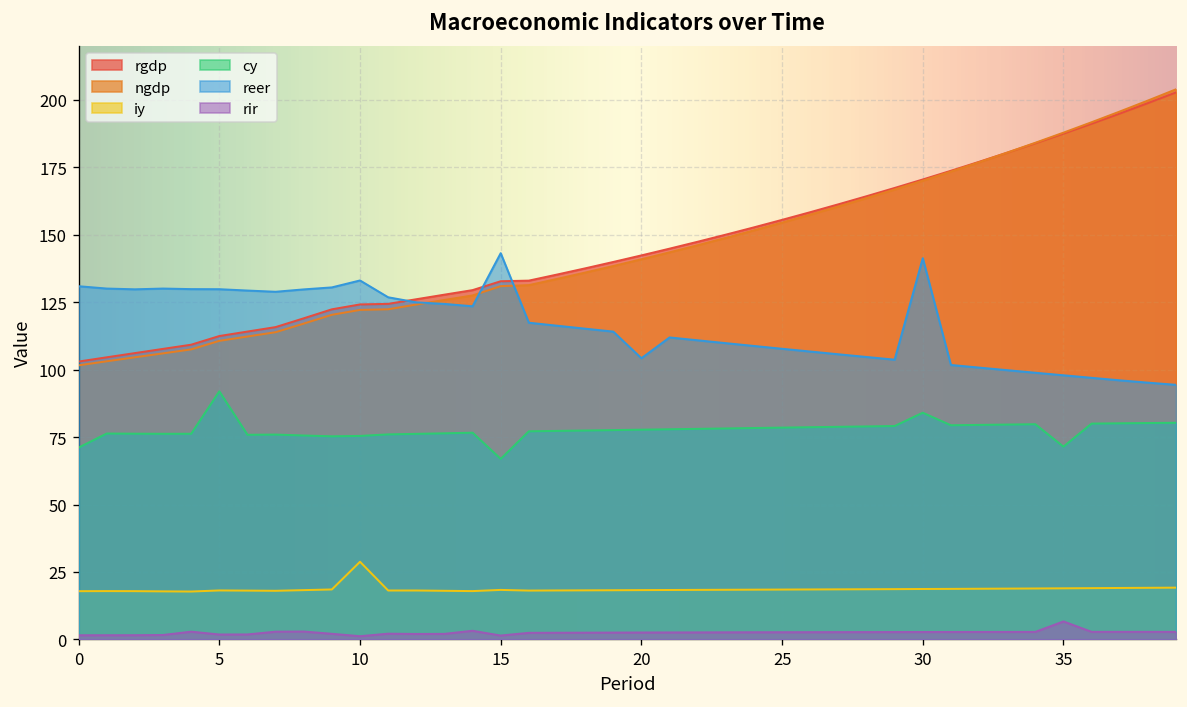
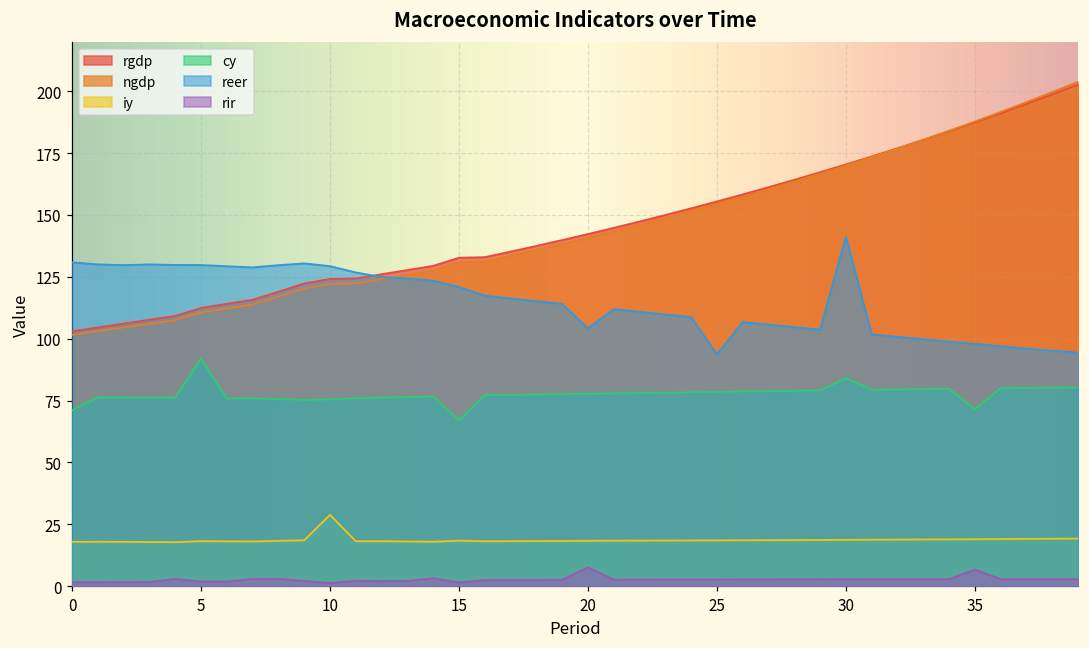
reer, 10: 133 -> 129
reer, 15: 143 -> 121
rir, 20: 3 -> 8
reer, 25: 108 -> 94
